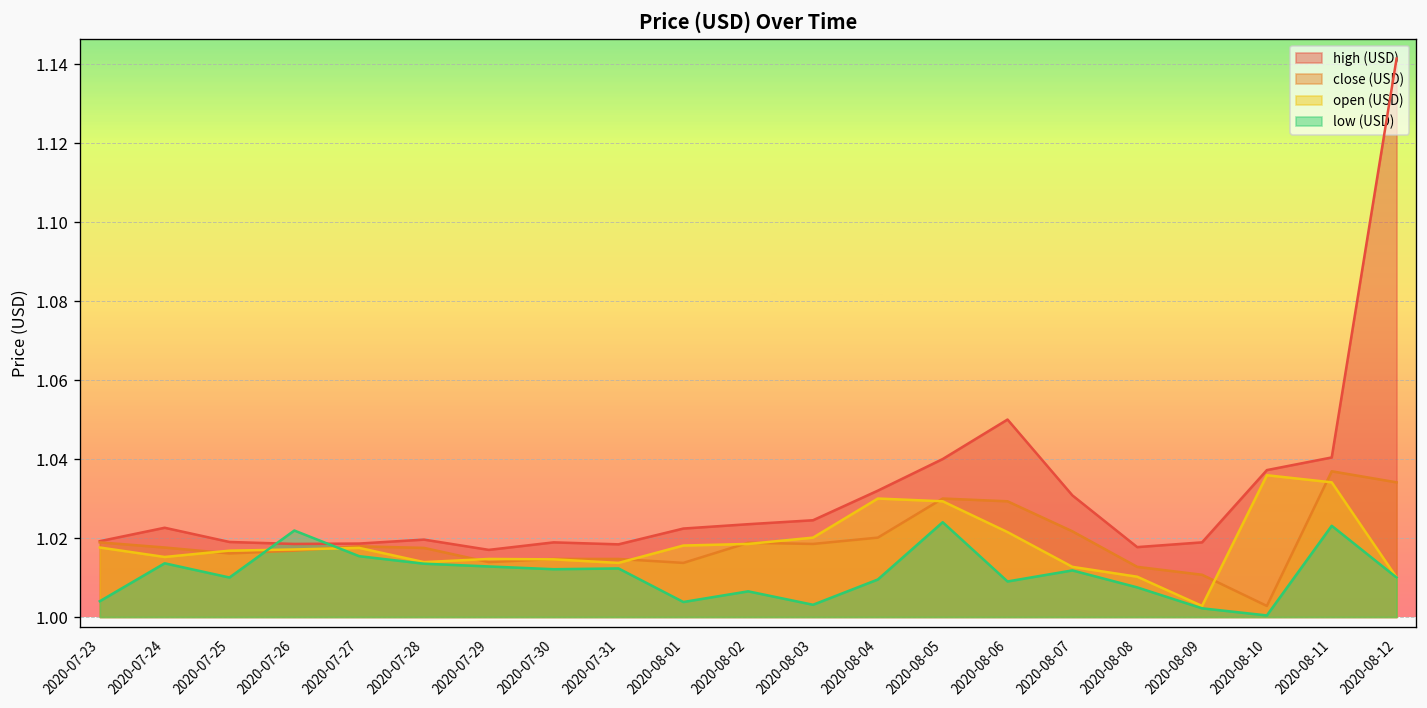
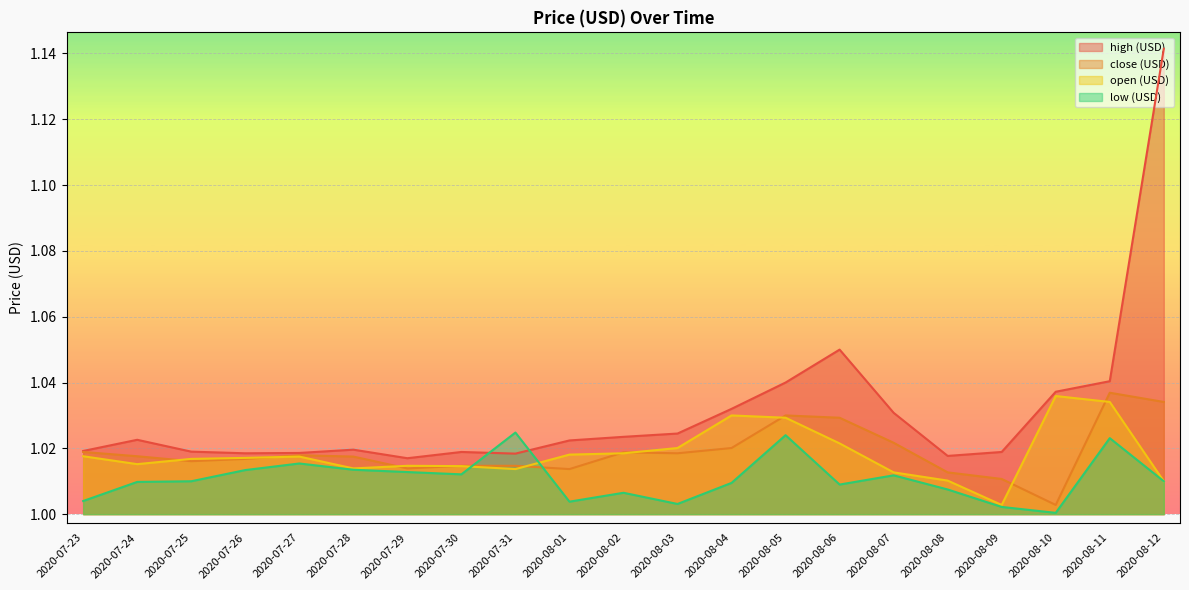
low (USD), 2020-07-24: 1.014 -> 1.010
low (USD), 2020-07-26: 1.022 -> 1.013
low (USD), 2020-07-31: 1.012 -> 1.025
